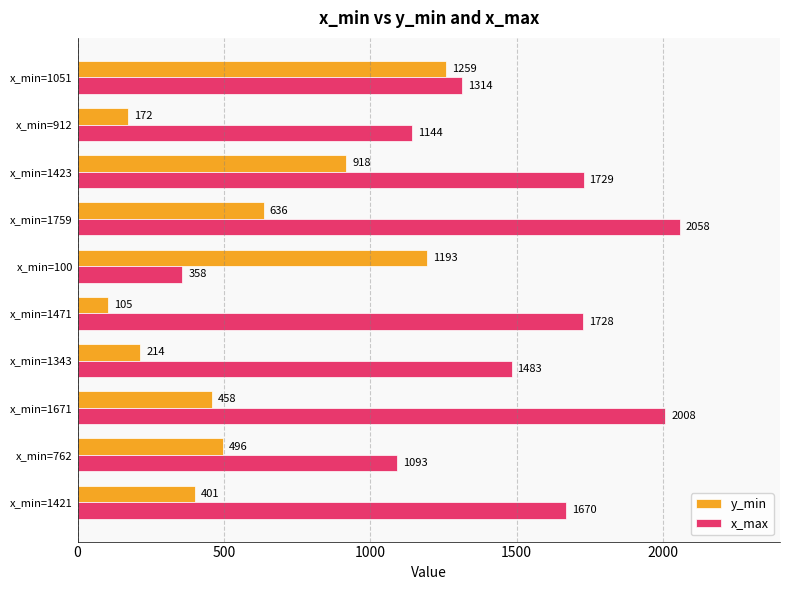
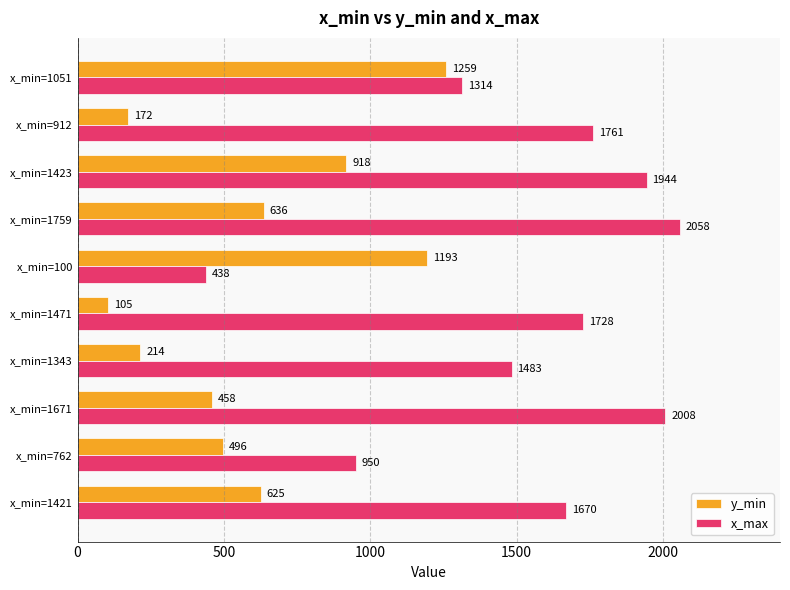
x_max, x_min=912: 1144 -> 1761
x_max, x_min=1423: 1729 -> 1944
x_max, x_min=100: 358 -> 438
x_max, x_min=762: 1093 -> 950
y_min, x_min=1421: 401 -> 625
